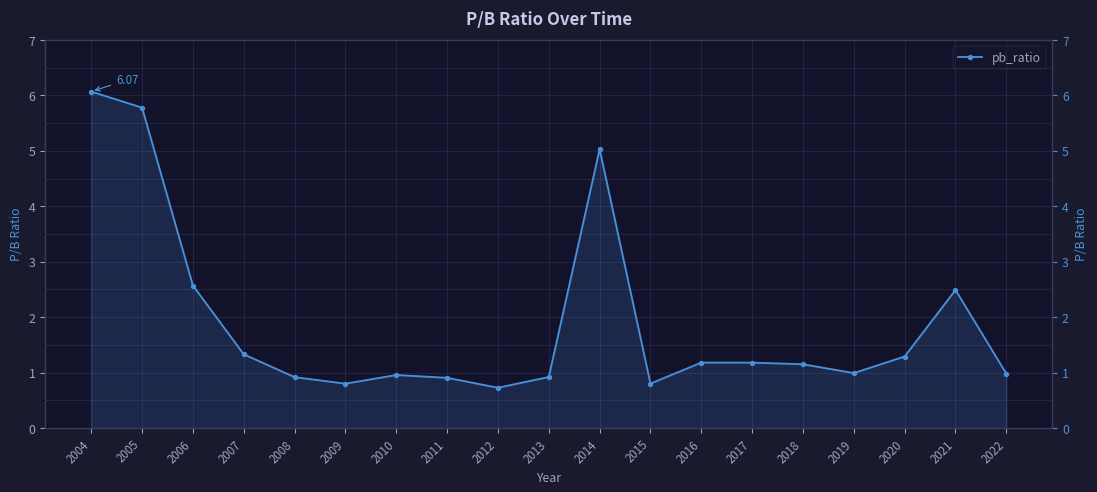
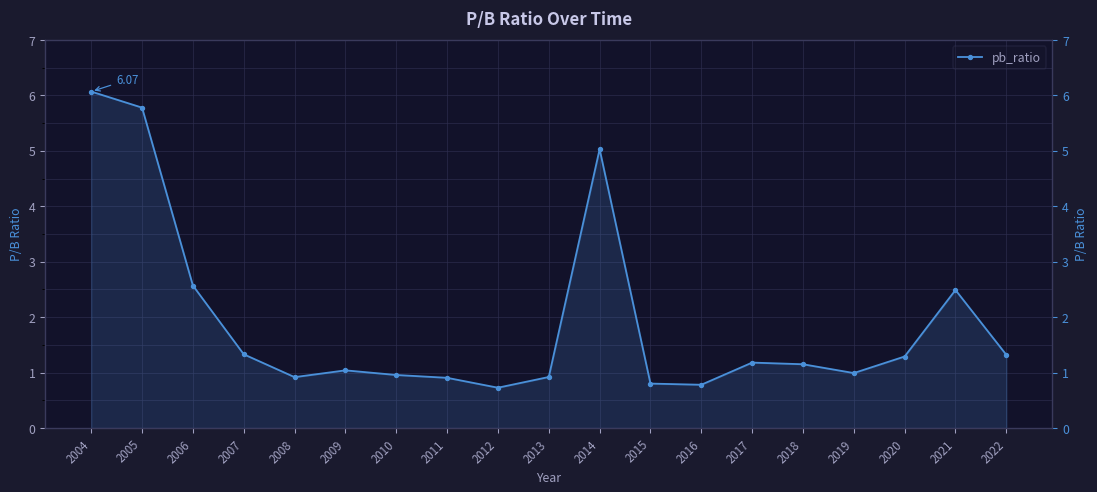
2009: 0.8 -> 1.0
2016: 1.2 -> 0.8
2022: 1.0 -> 1.3
